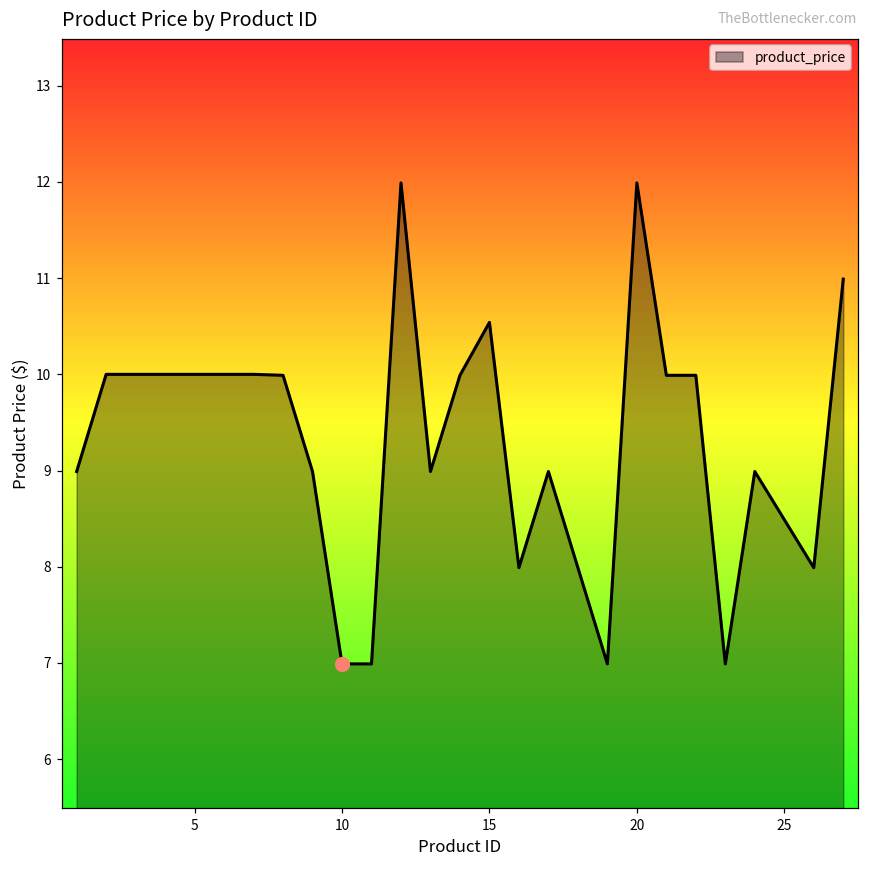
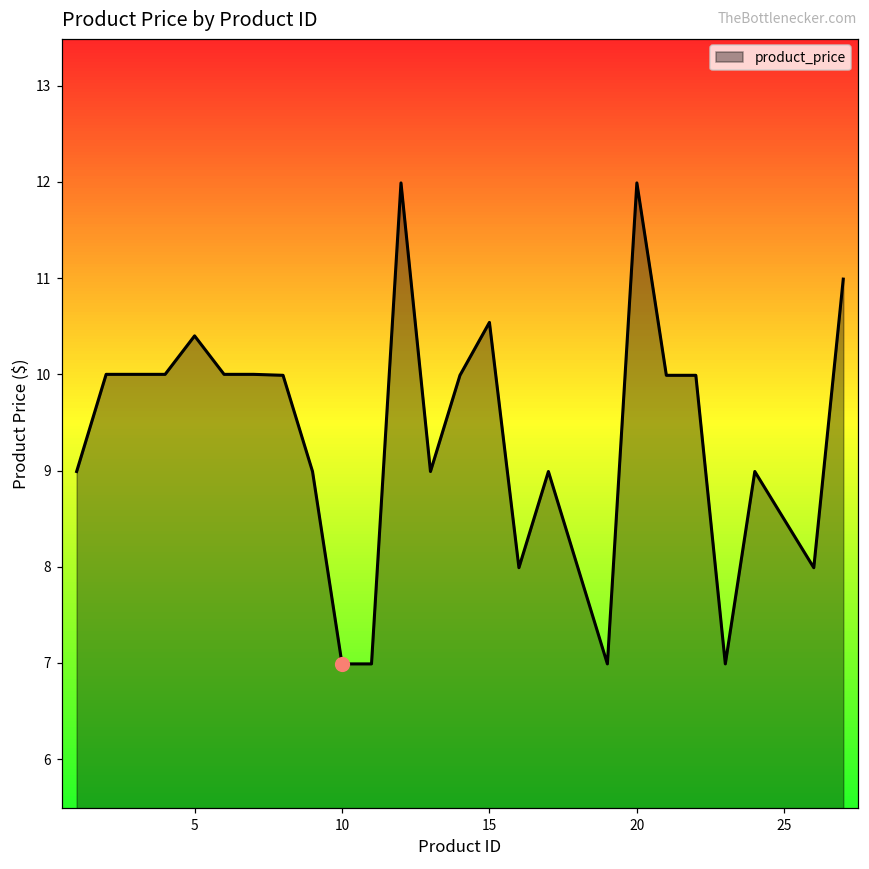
product_price, 5: 10.0 -> 10.4
